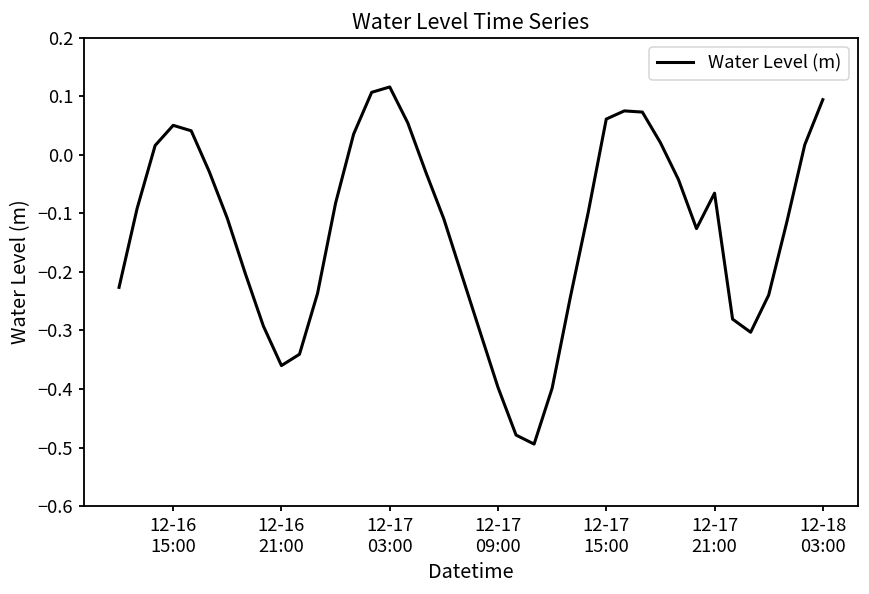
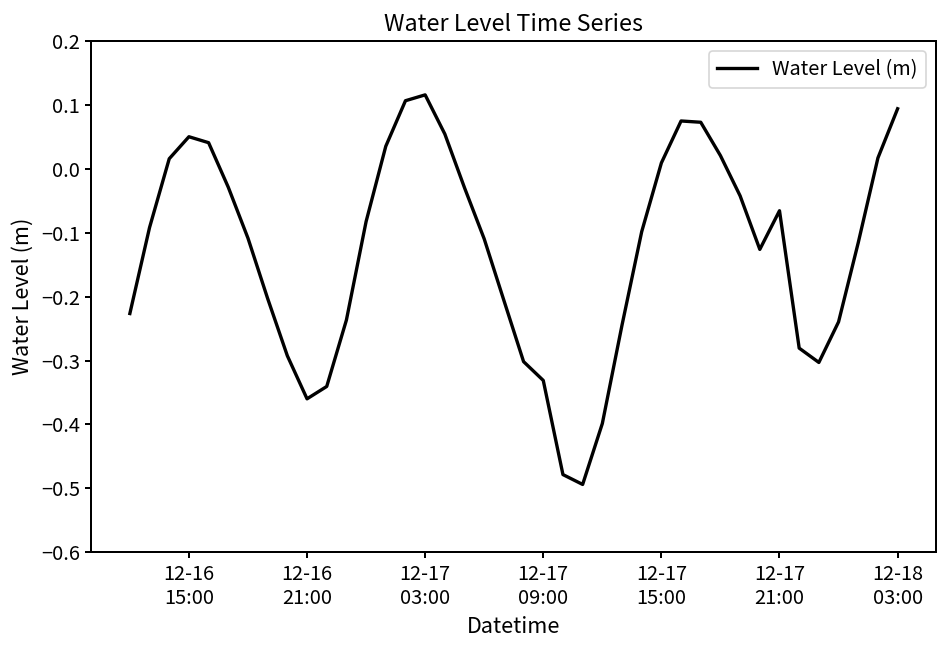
12-17 09:00: -0.40 -> -0.33
12-17 15:00: 0.06 -> 0.01
